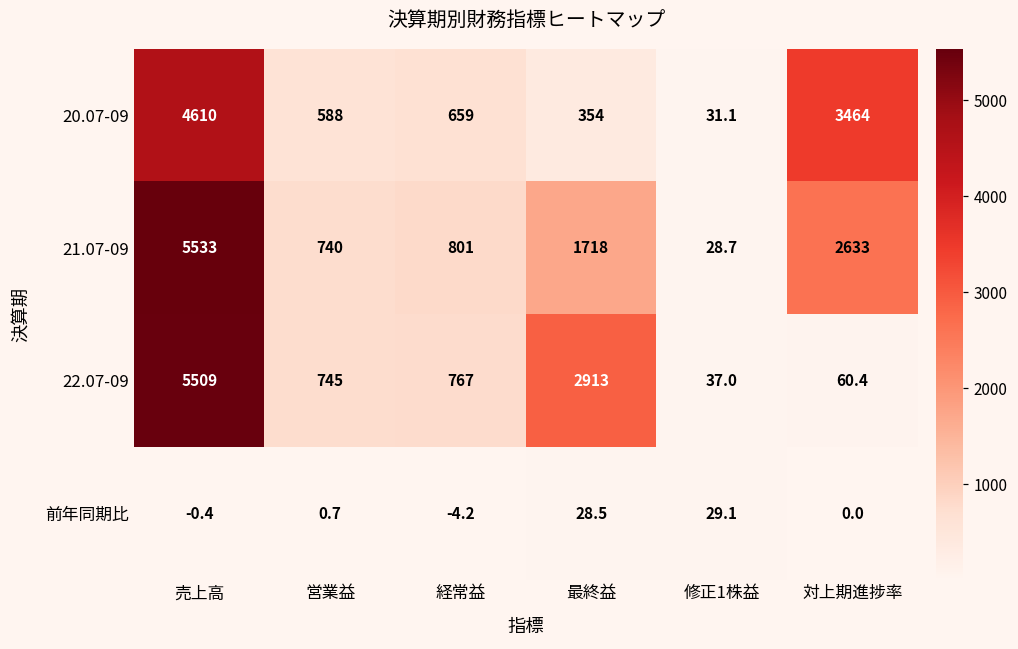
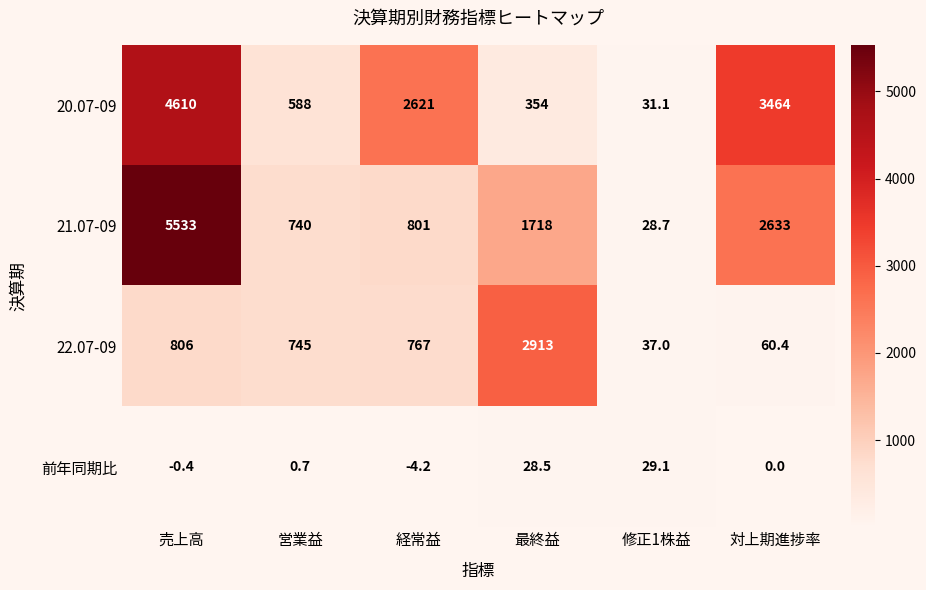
20.07-09, 経常益: 659 -> 2621
22.07-09, 売上高: 5509 -> 806
